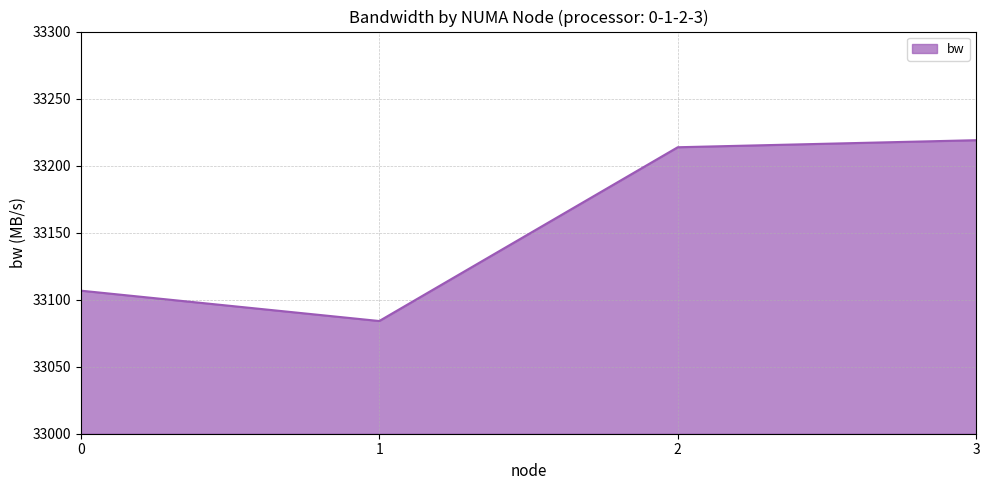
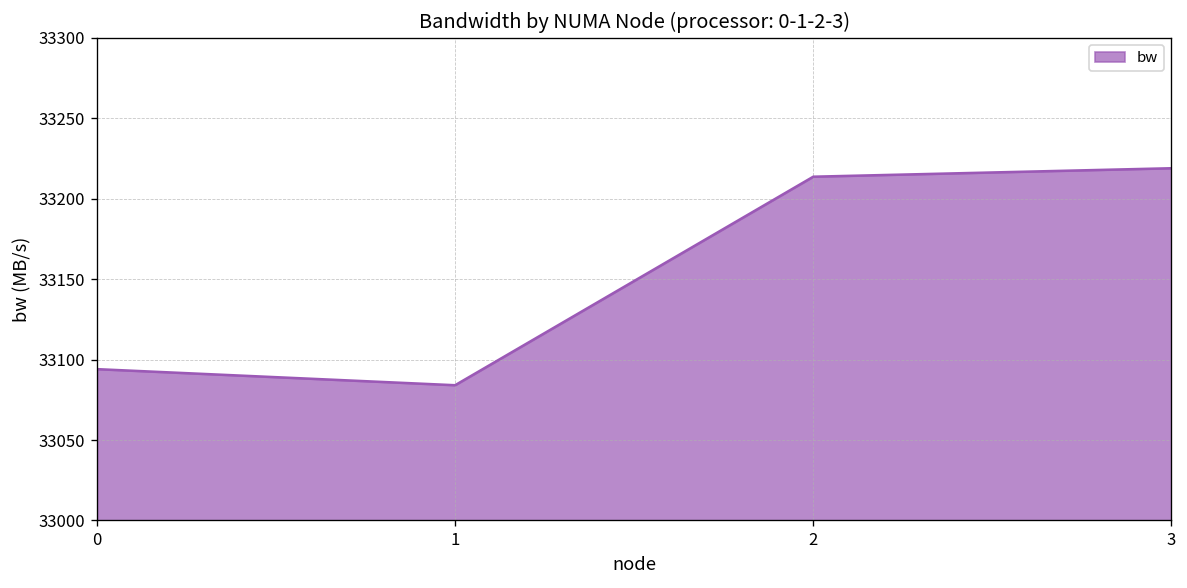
0: 33107 -> 33094
